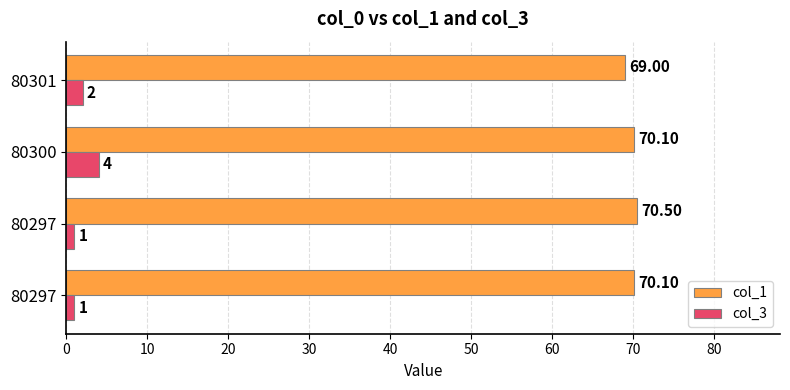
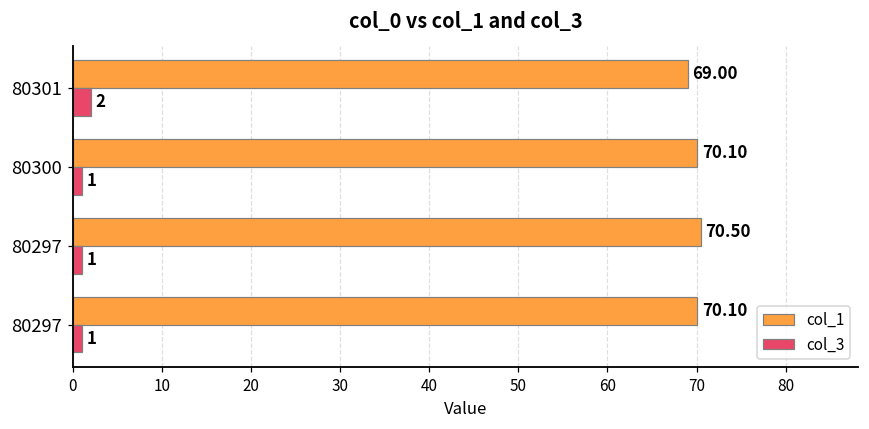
col_3, 80300: 4 -> 1
